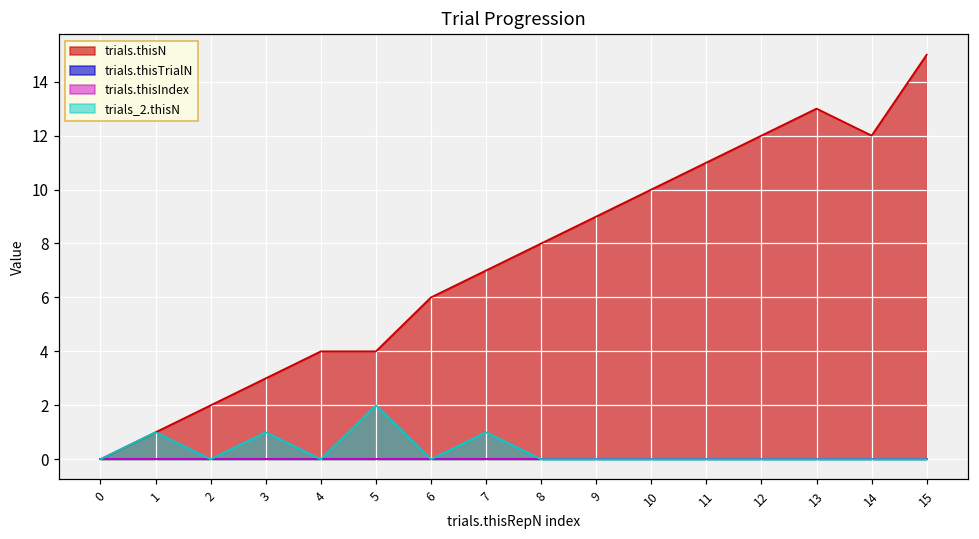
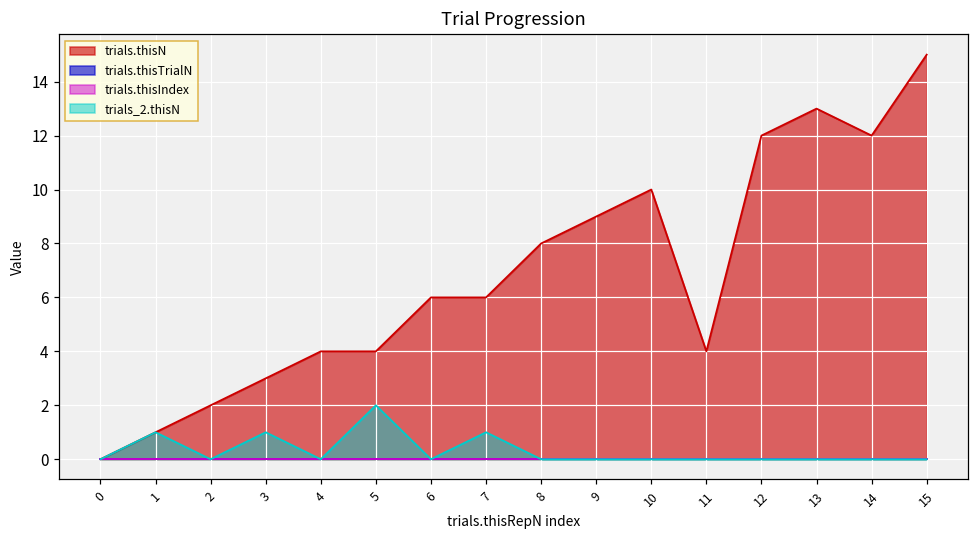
trials.thisN, 7: 7 -> 6
trials.thisN, 11: 11 -> 4
